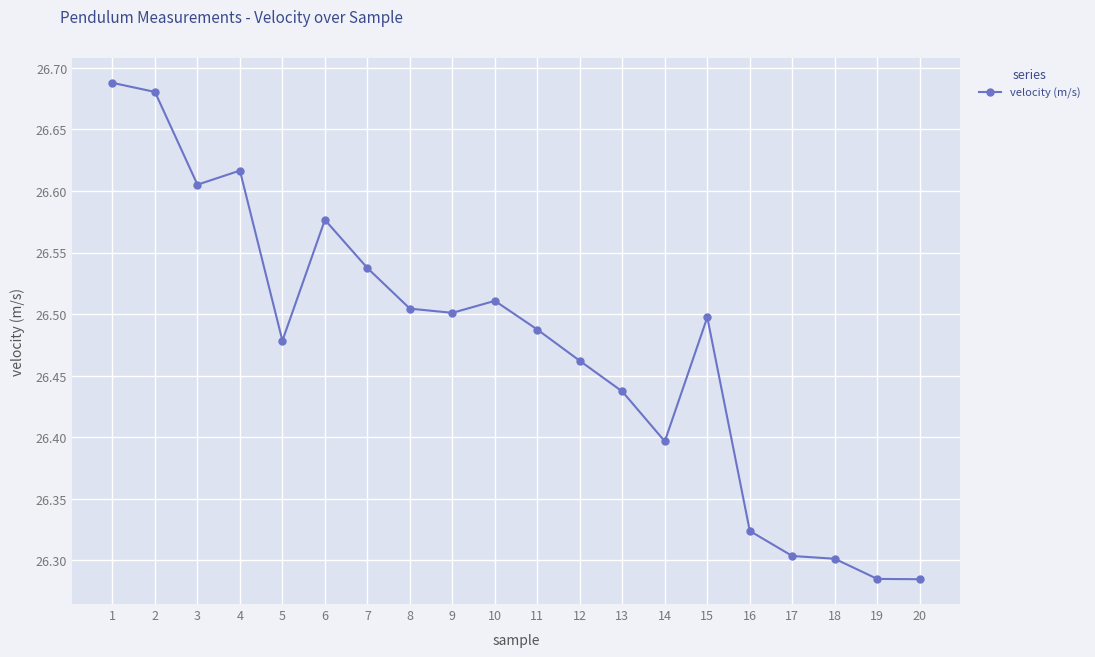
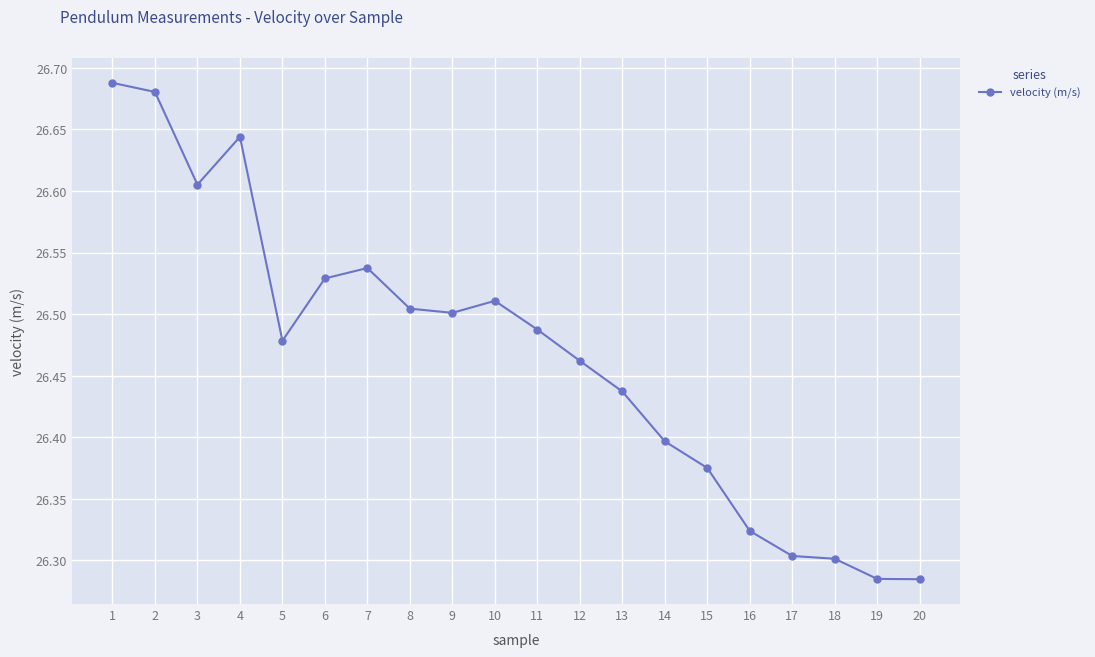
4: 26.617 -> 26.644
6: 26.577 -> 26.529
15: 26.497 -> 26.375
